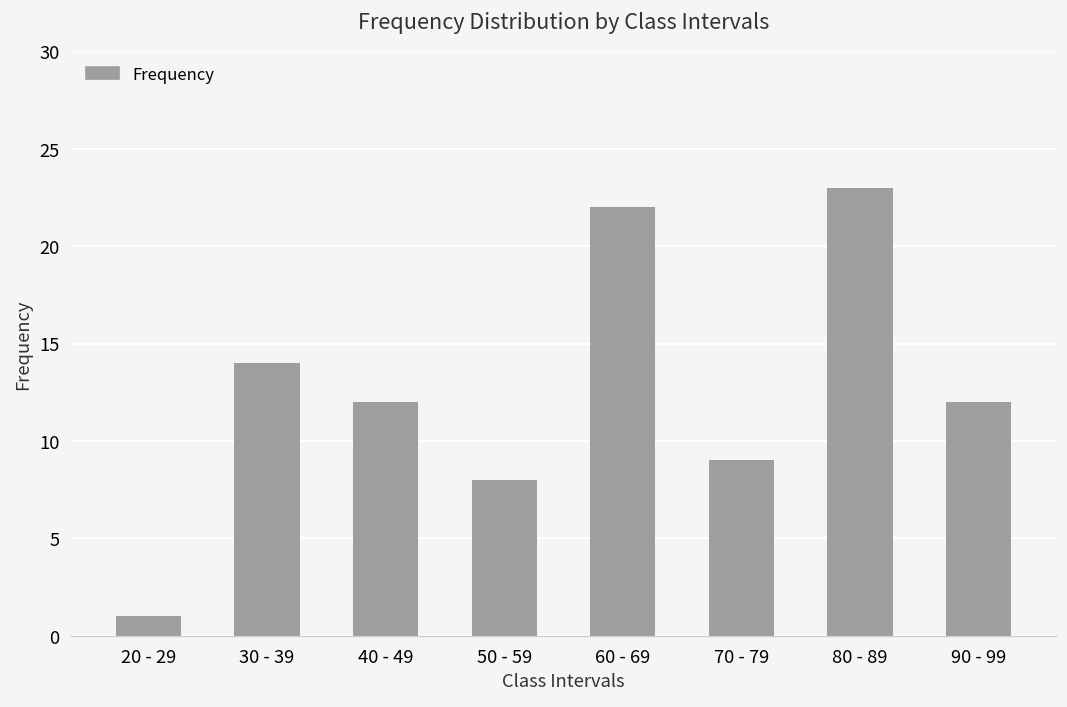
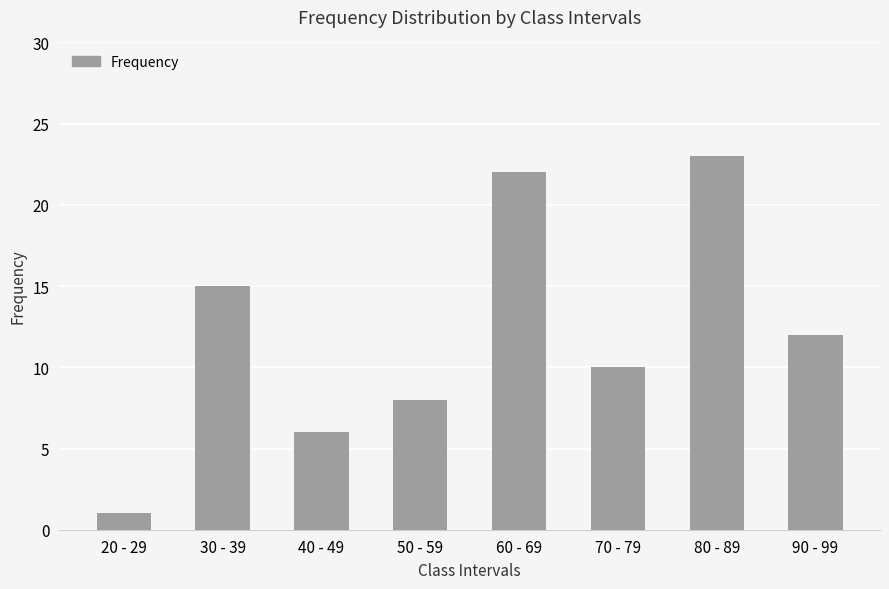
30 - 39: 14 -> 15
40 - 49: 12 -> 6
70 - 79: 9 -> 10
